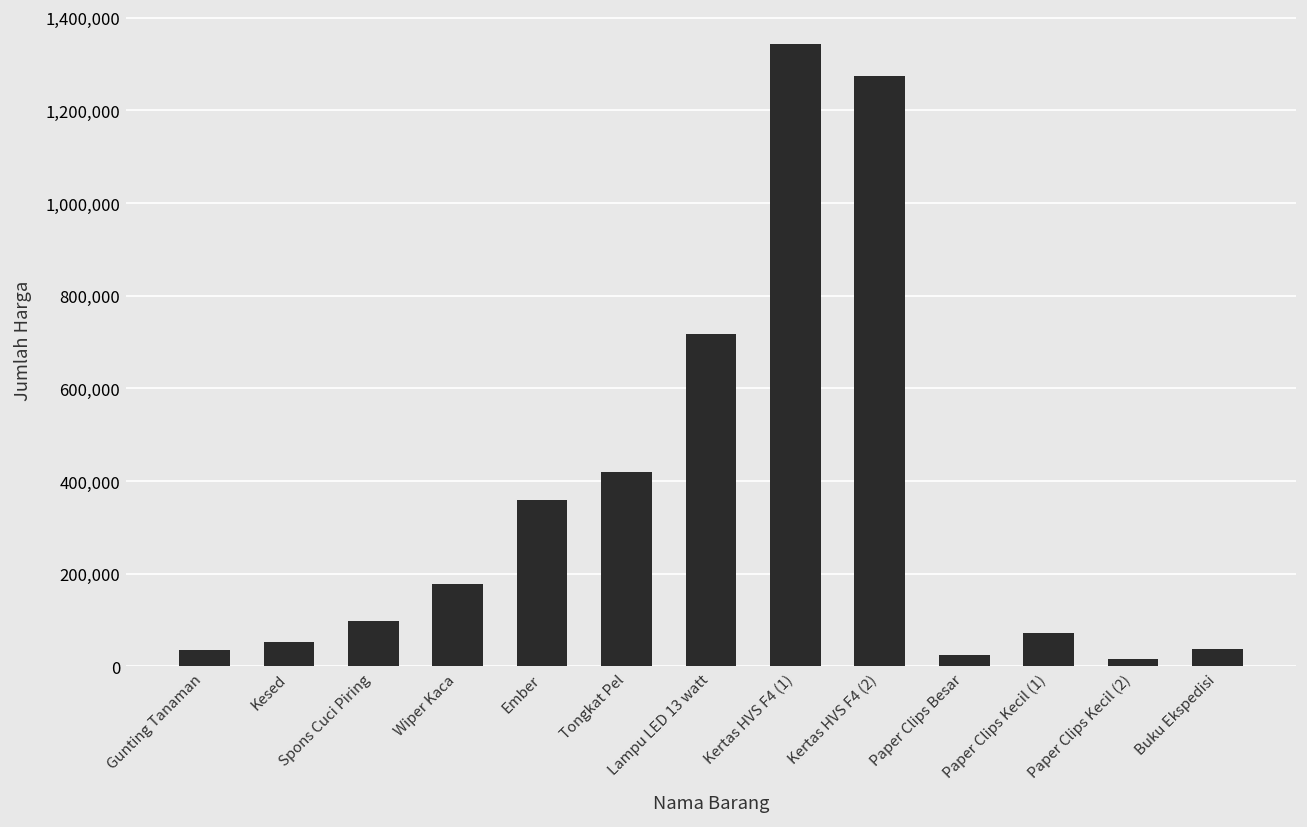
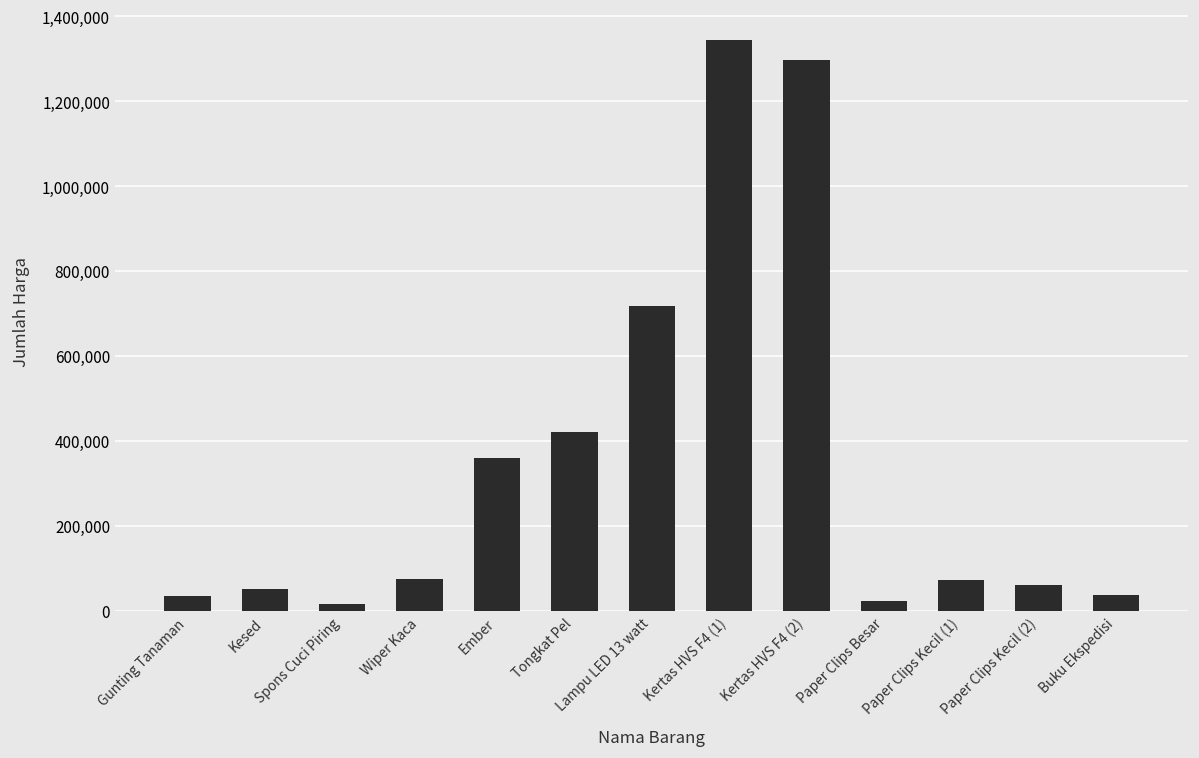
Spons Cuci Piring: 100,000 -> 20,000
Wiper Kaca: 180,000 -> 80,000
Kertas HVS F4 (2): 1,270,000 -> 1,300,000
Paper Clips Kecil (2): 20,000 -> 60,000
